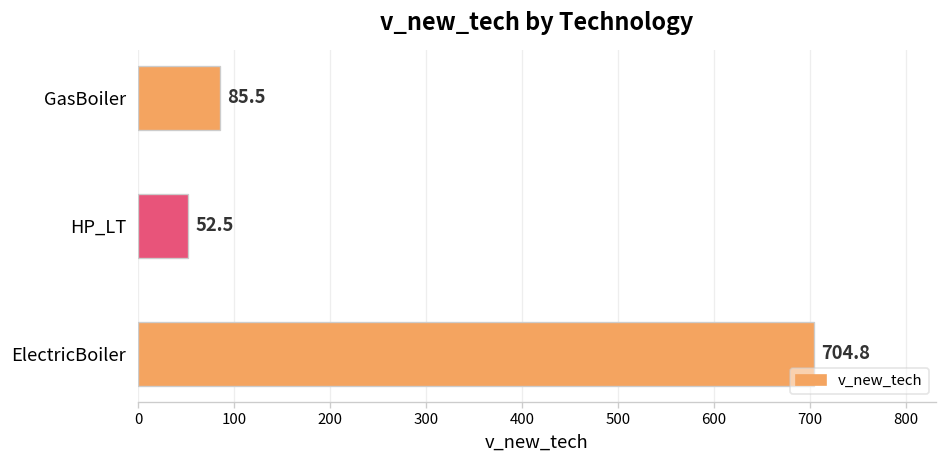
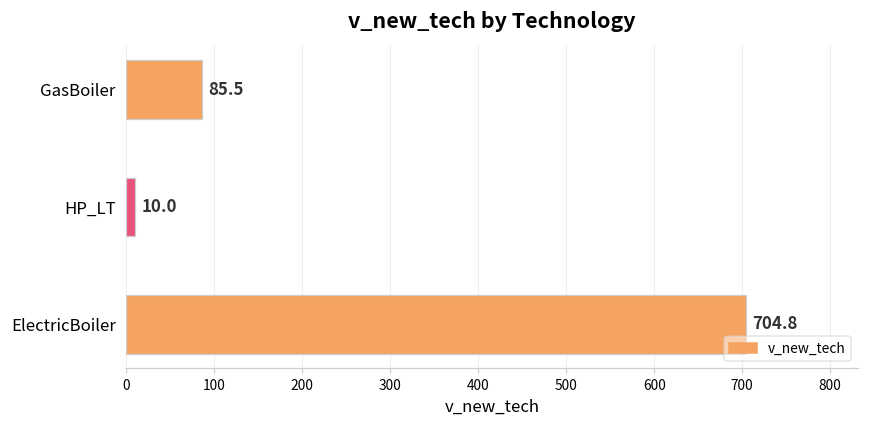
HP_LT: 52.5 -> 10.0
